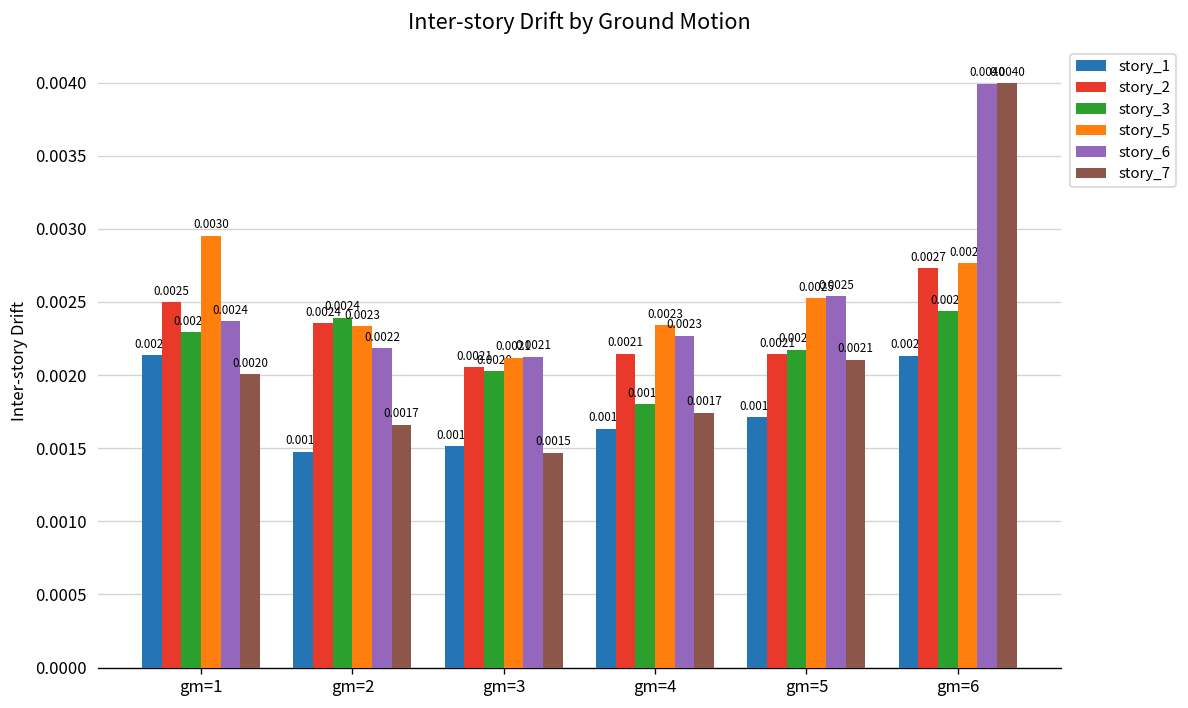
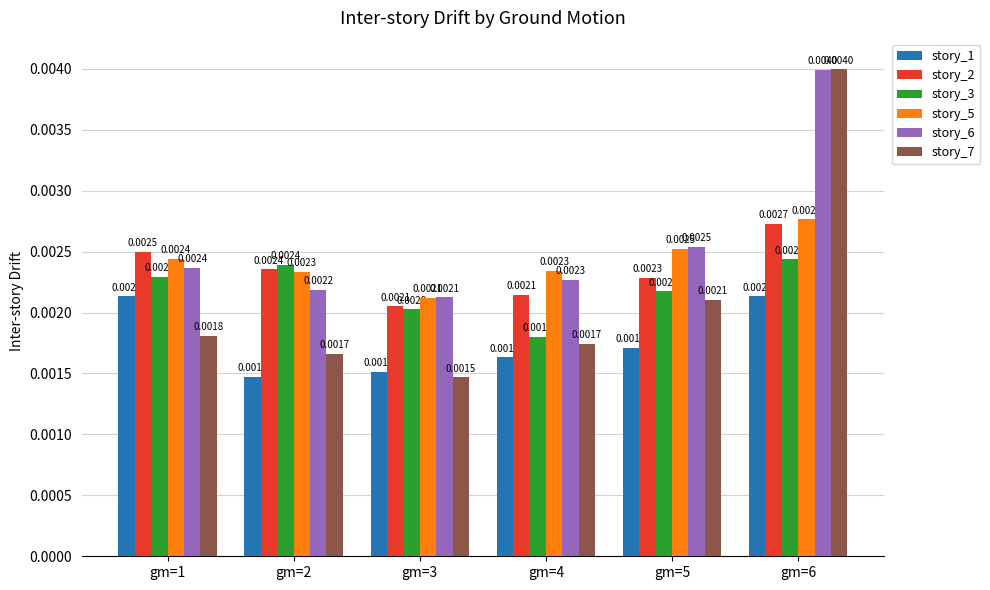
story_5, gm=1: 0.0030 -> 0.0024
story_7, gm=1: 0.0020 -> 0.0018
story_2, gm=5: 0.0021 -> 0.0023
